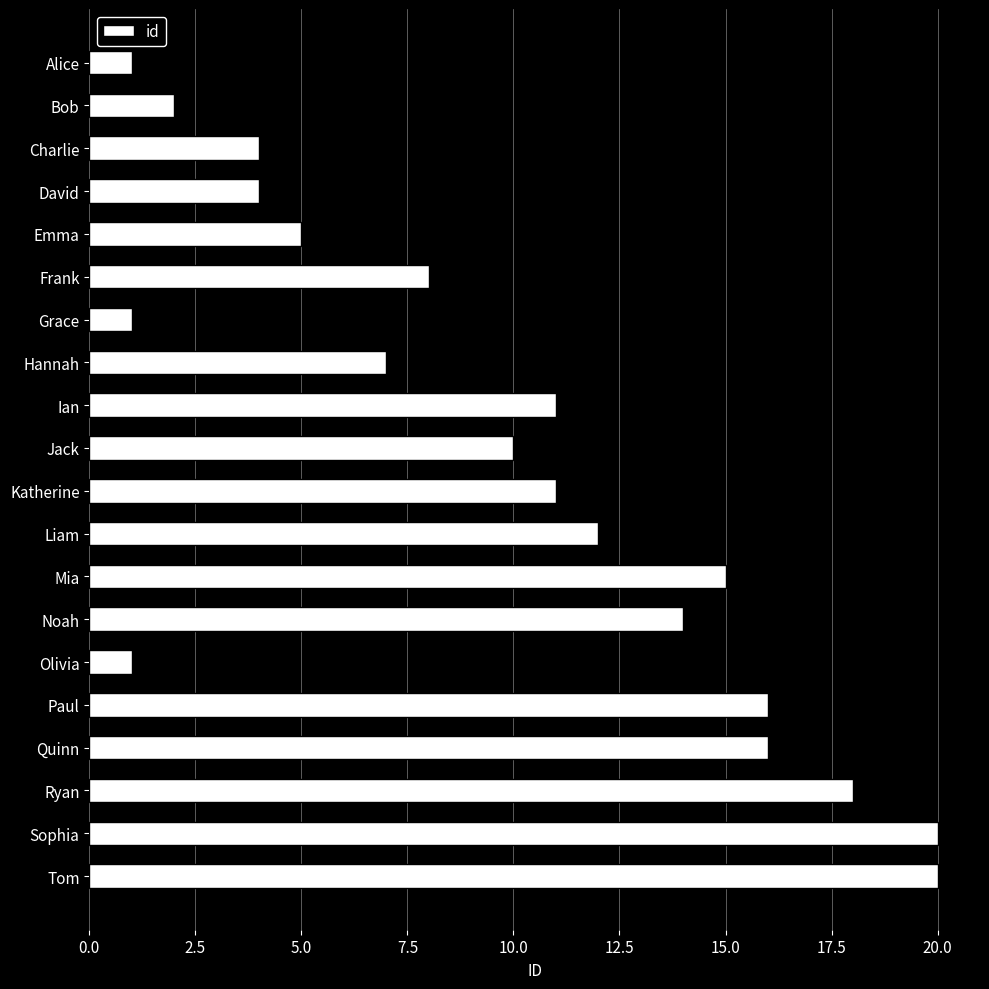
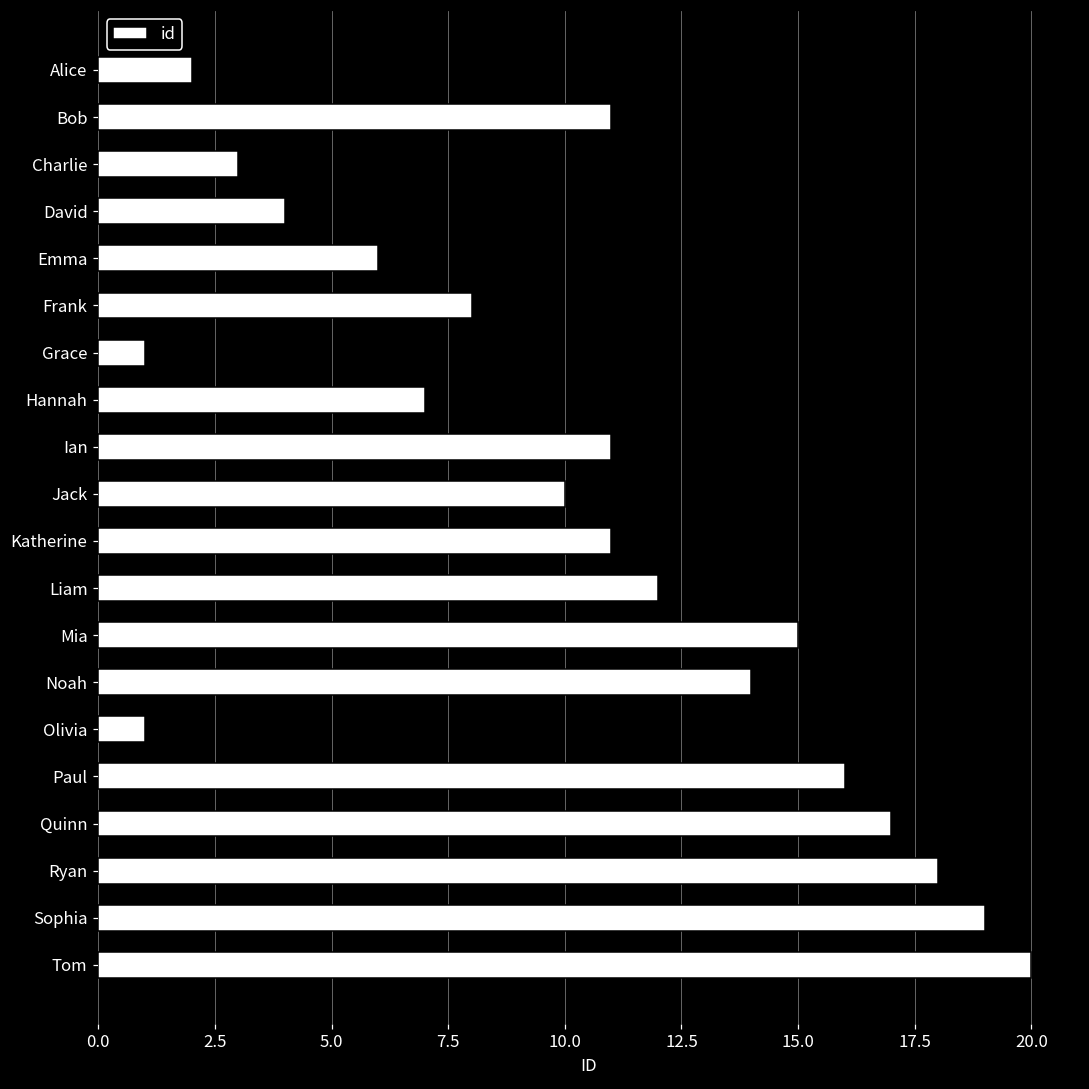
Alice: 1 -> 2
Bob: 2 -> 11
Charlie: 4 -> 3
Emma: 5 -> 6
Quinn: 16 -> 17
Sophia: 20 -> 19
